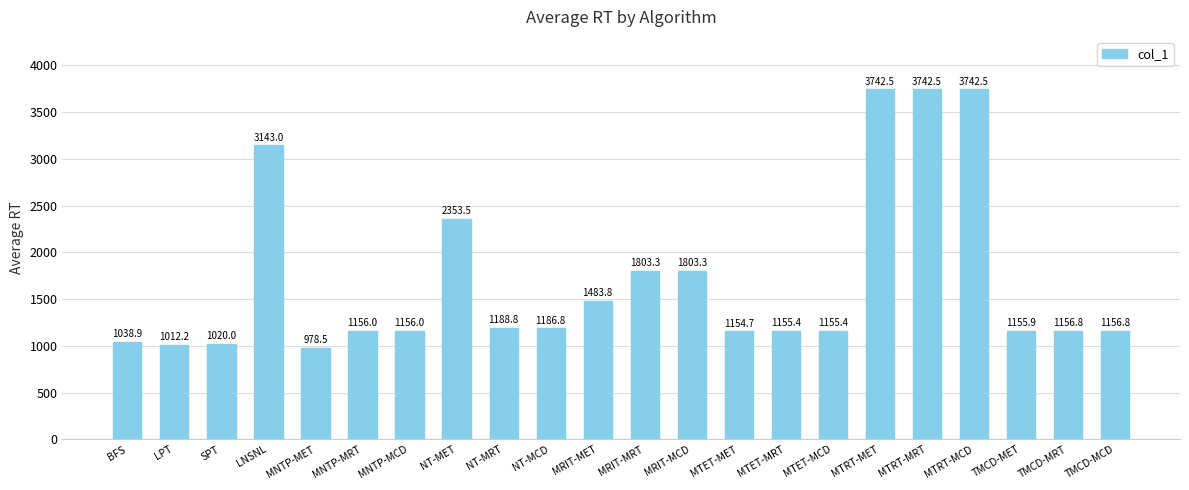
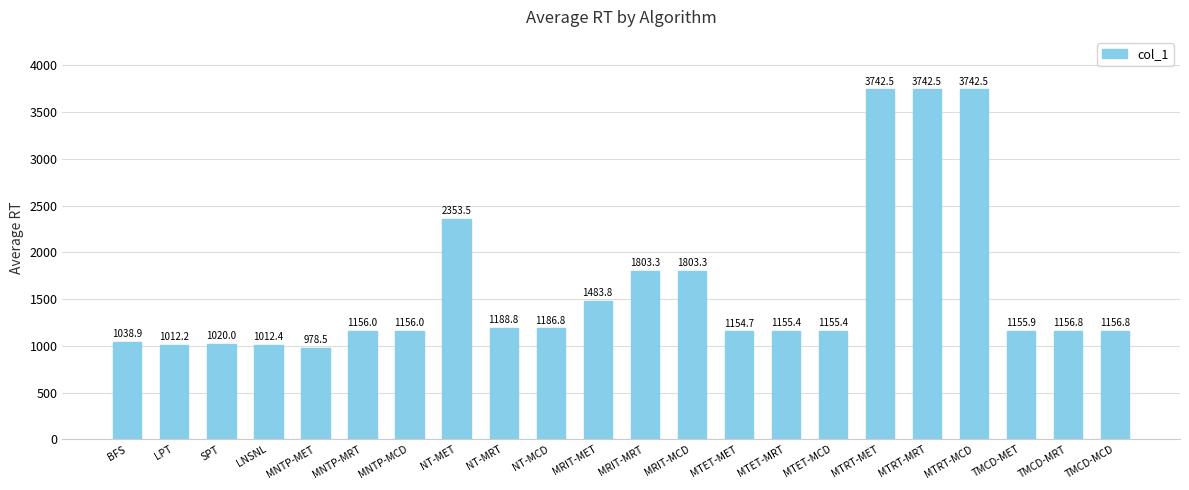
LNSNL: 3143.0 -> 1012.4
